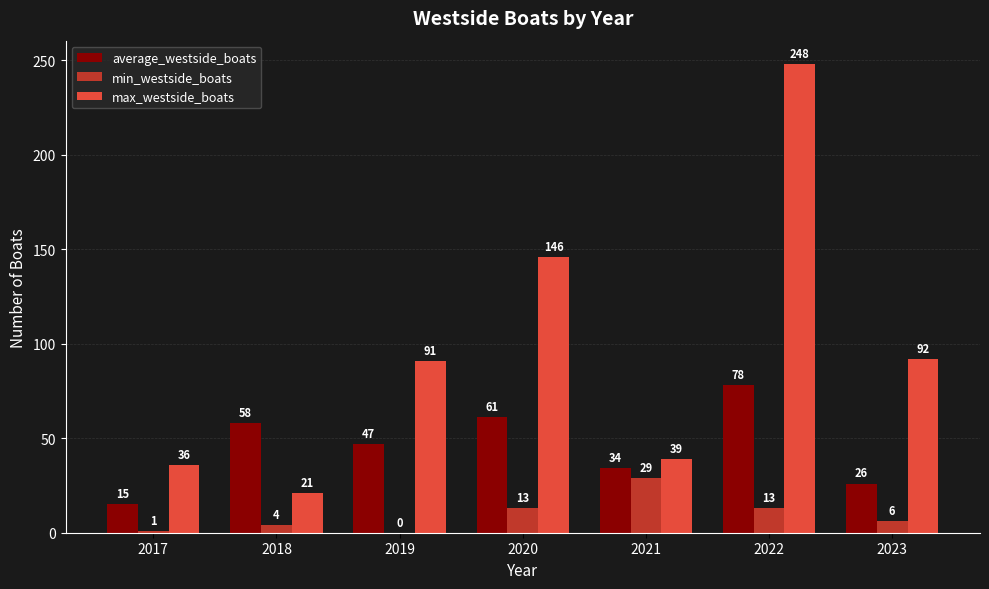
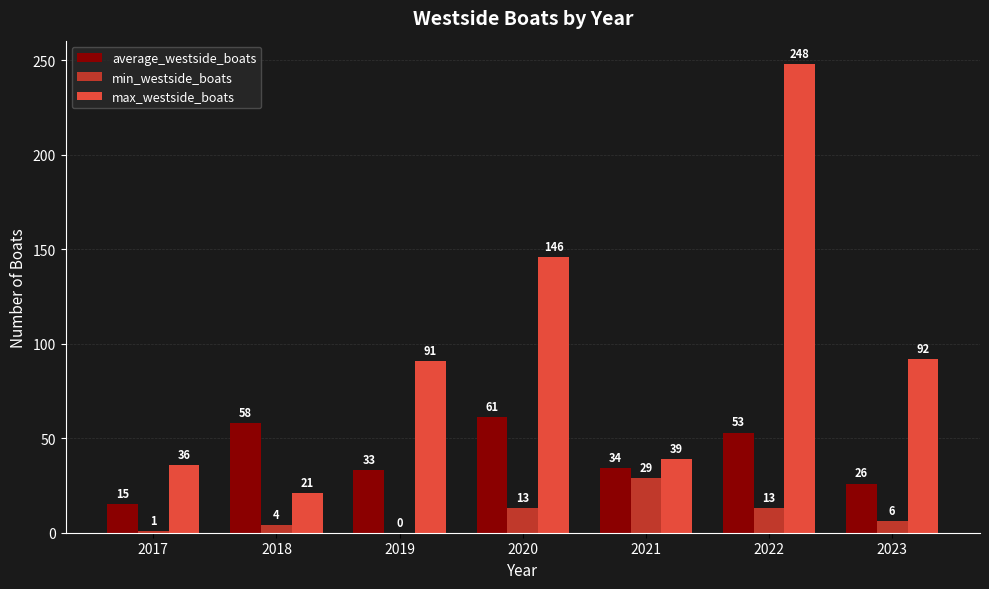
average_westside_boats, 2019: 47 -> 33
average_westside_boats, 2022: 78 -> 53
